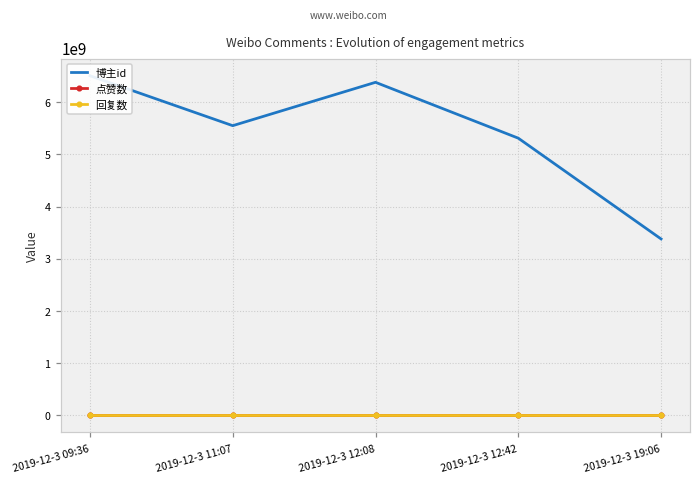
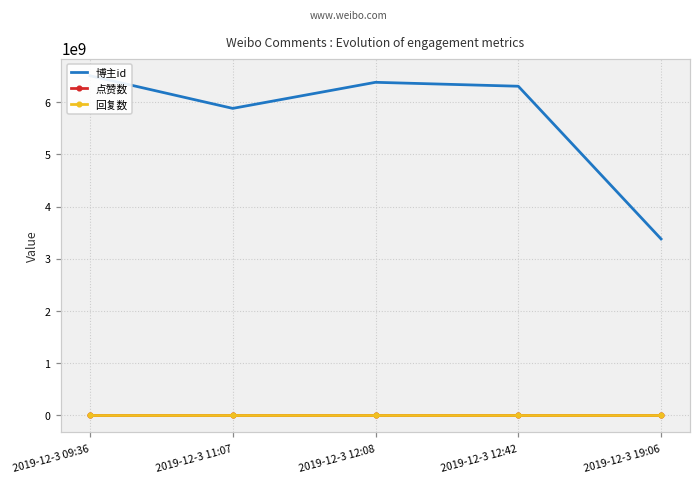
博主id, 2019-12-3 11:07: 5500000000 -> 5900000000
博主id, 2019-12-3 12:42: 5300000000 -> 6300000000
